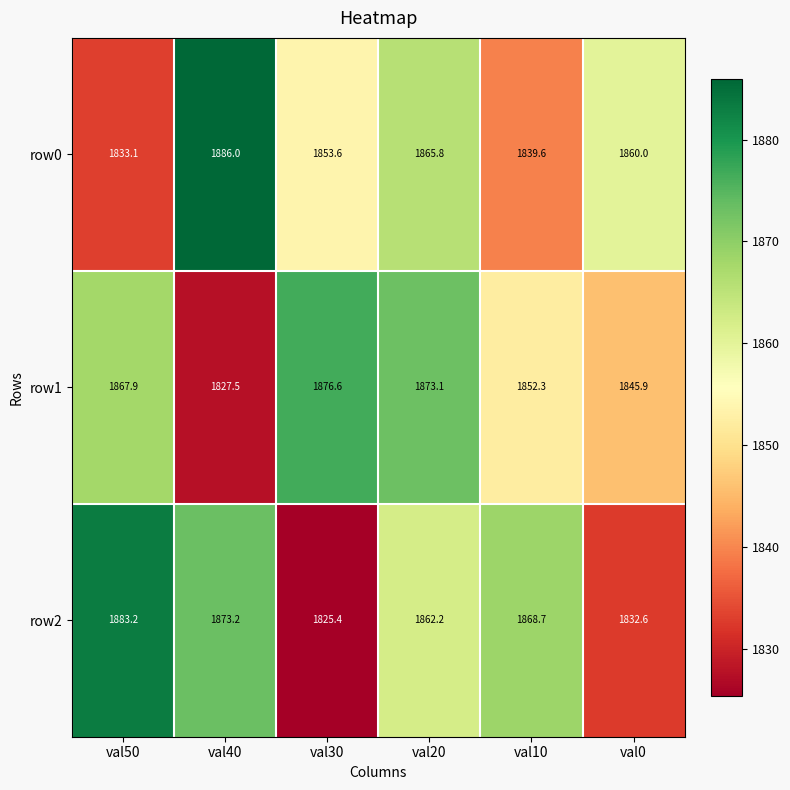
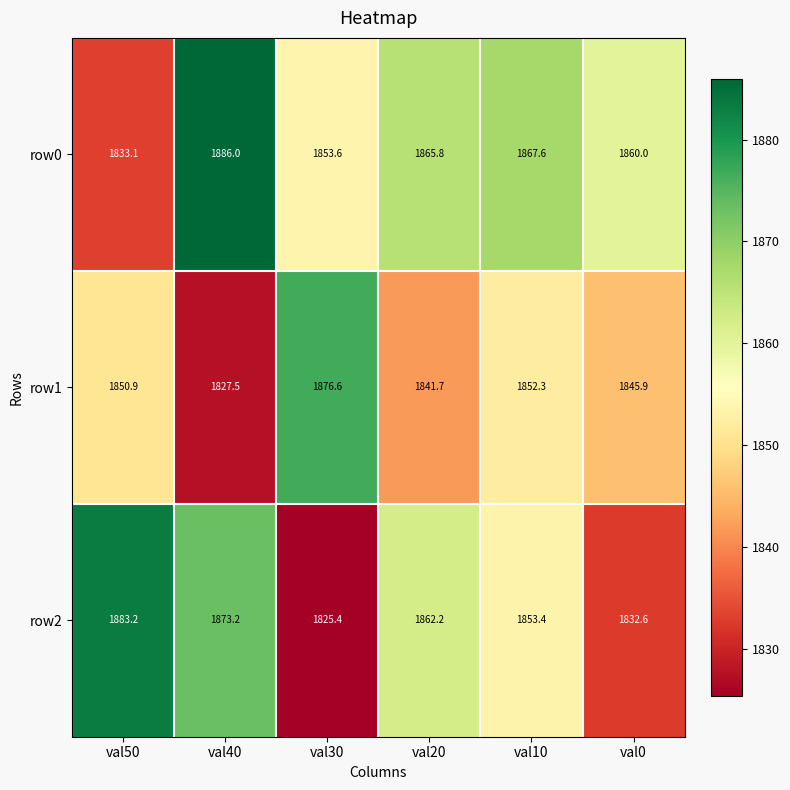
row0, val10: 1839.6 -> 1867.6
row1, val50: 1867.9 -> 1850.9
row1, val20: 1873.1 -> 1841.7
row2, val10: 1868.7 -> 1853.4
